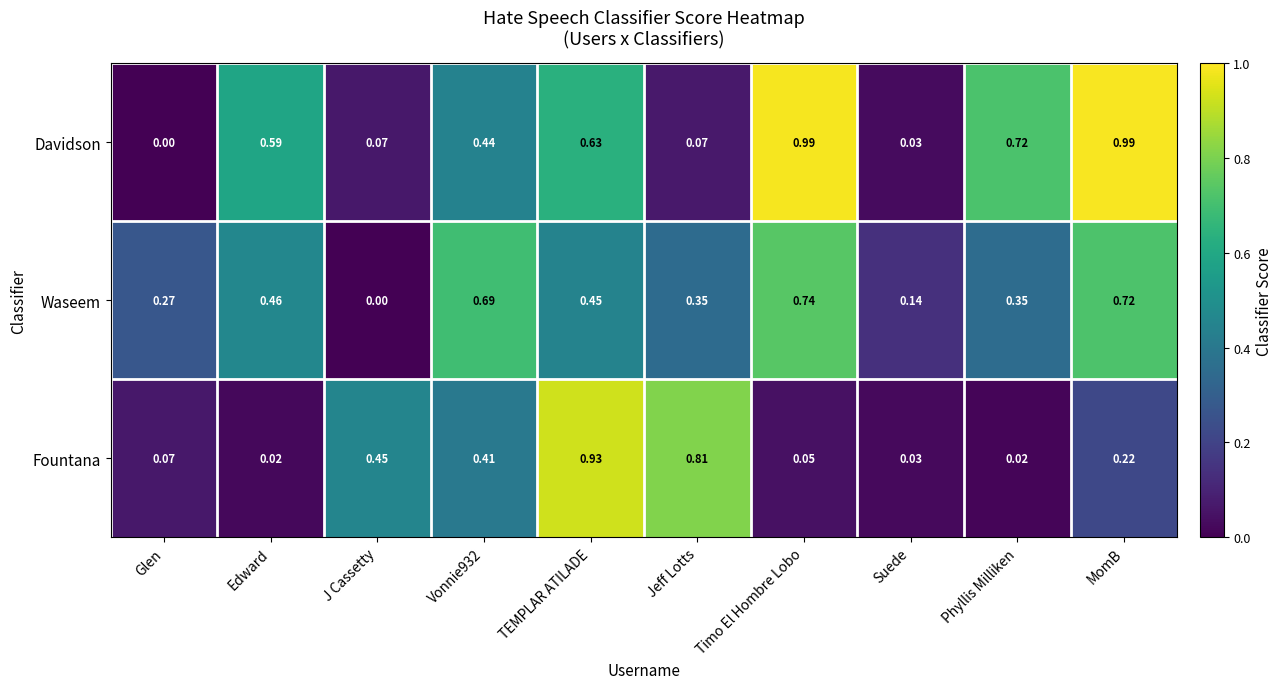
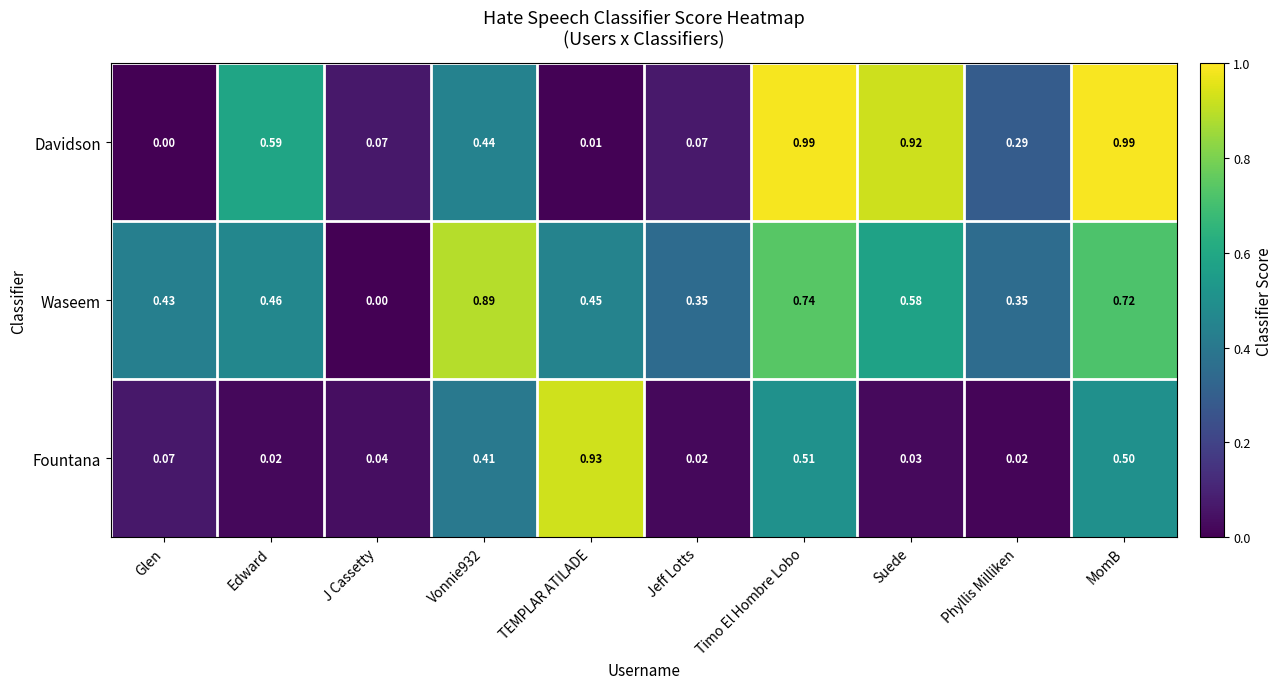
Davidson, TEMPLAR ATILADE: 0.63 -> 0.01
Davidson, Suede: 0.03 -> 0.92
Davidson, Phyllis Milliken: 0.72 -> 0.29
Waseem, Glen: 0.27 -> 0.43
Waseem, Vonnie932: 0.69 -> 0.89
Waseem, Suede: 0.14 -> 0.58
Fountana, J Cassetty: 0.45 -> 0.04
Fountana, Jeff Lotts: 0.81 -> 0.02
Fountana, Timo El Hombre Lobo: 0.05 -> 0.51
Fountana, MomB: 0.22 -> 0.50
